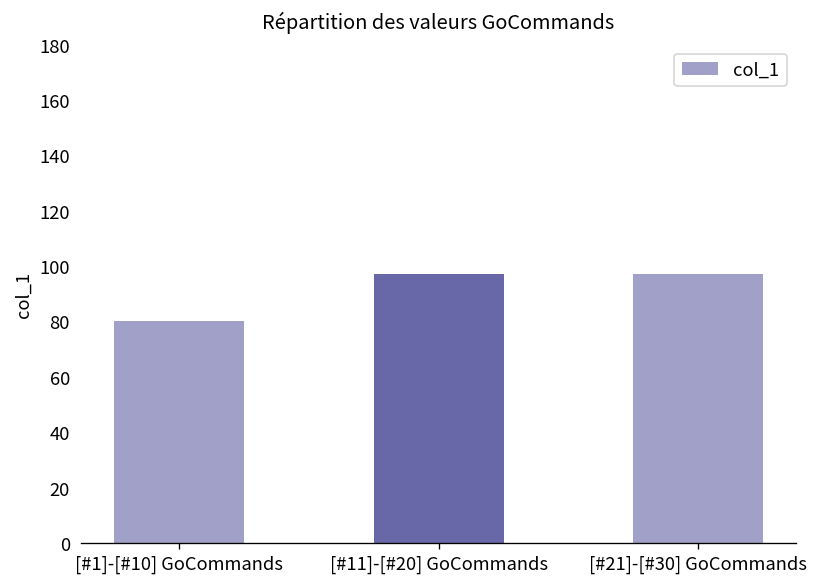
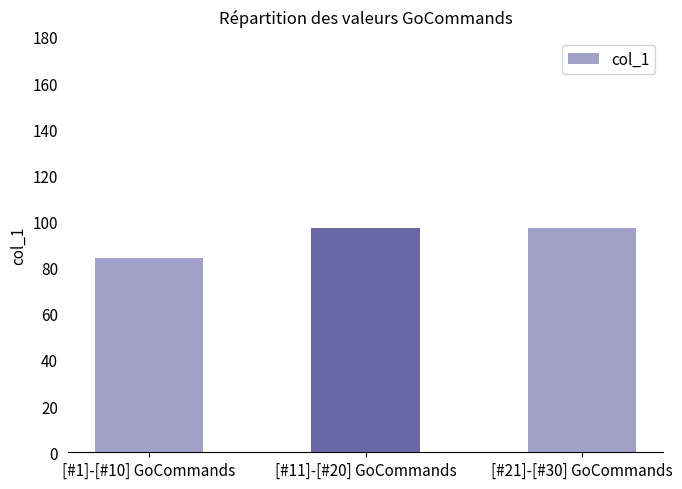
[#1]-[#10] GoCommands: 80 -> 84
